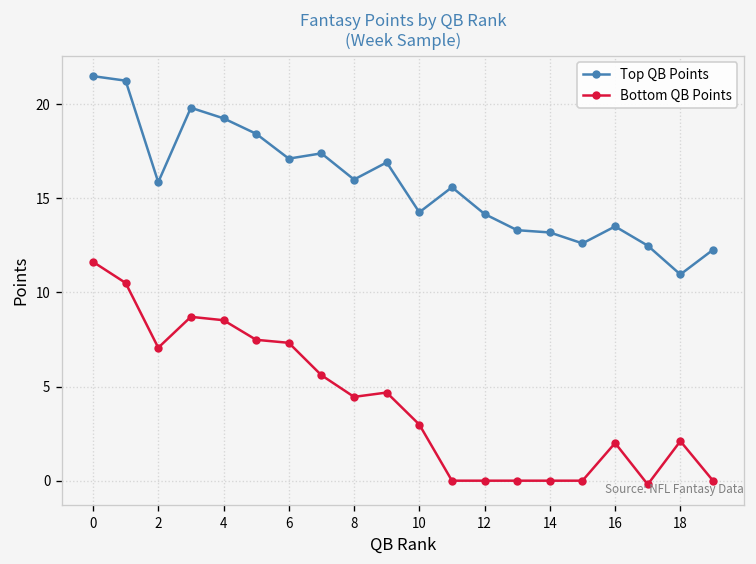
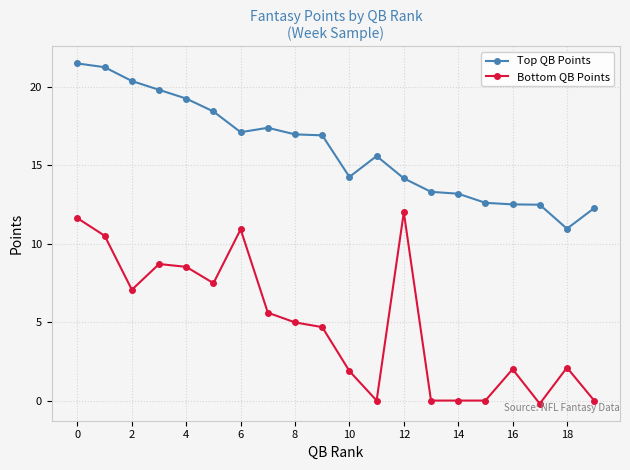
Top QB Points, 2: 15.9 -> 20.4
Bottom QB Points, 6: 7.3 -> 10.9
Top QB Points, 8: 16.0 -> 17.0
Bottom QB Points, 8: 4.5 -> 5.0
Bottom QB Points, 10: 3.0 -> 1.9
Bottom QB Points, 12: 0 -> 12
Top QB Points, 16: 13.5 -> 12.5
